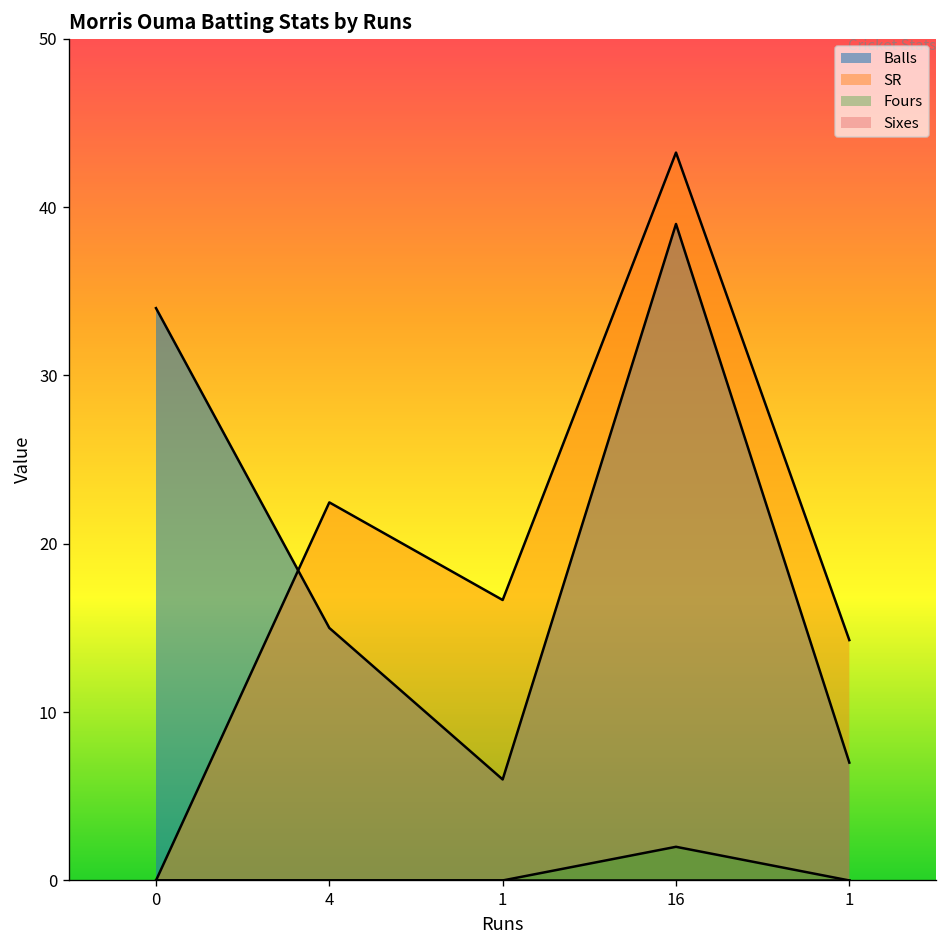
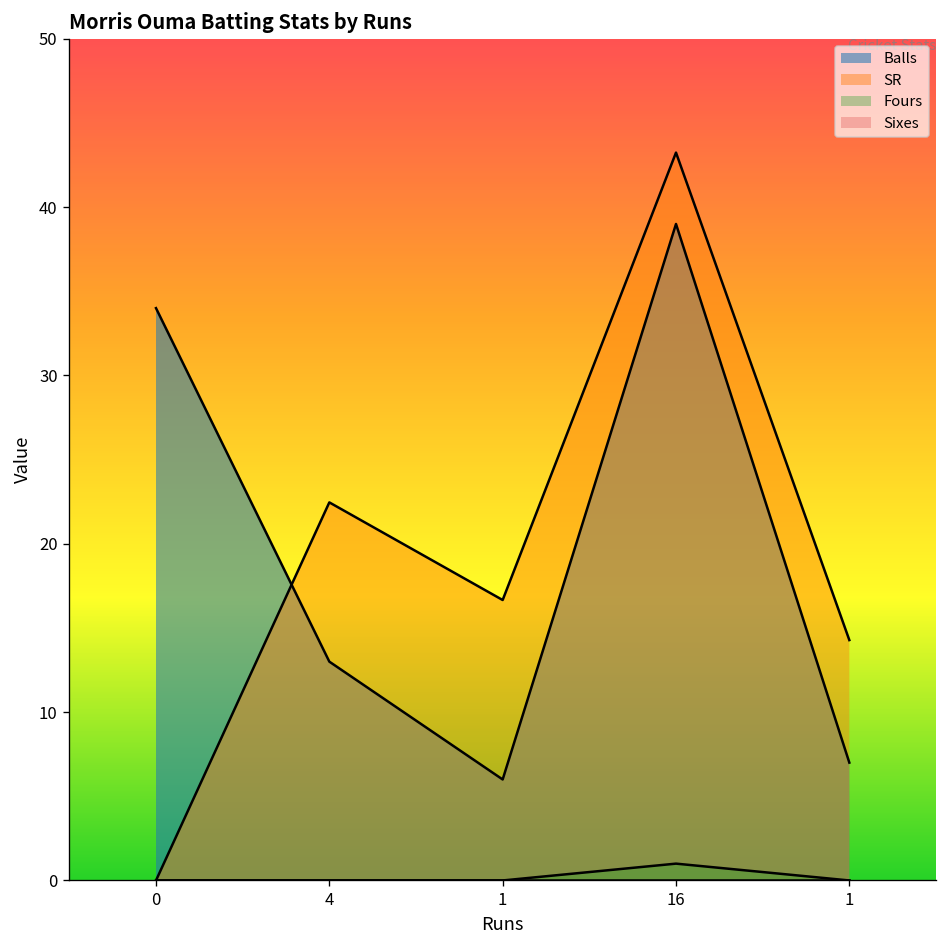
Balls, 4: 15 -> 13
Fours, 16: 2 -> 1
